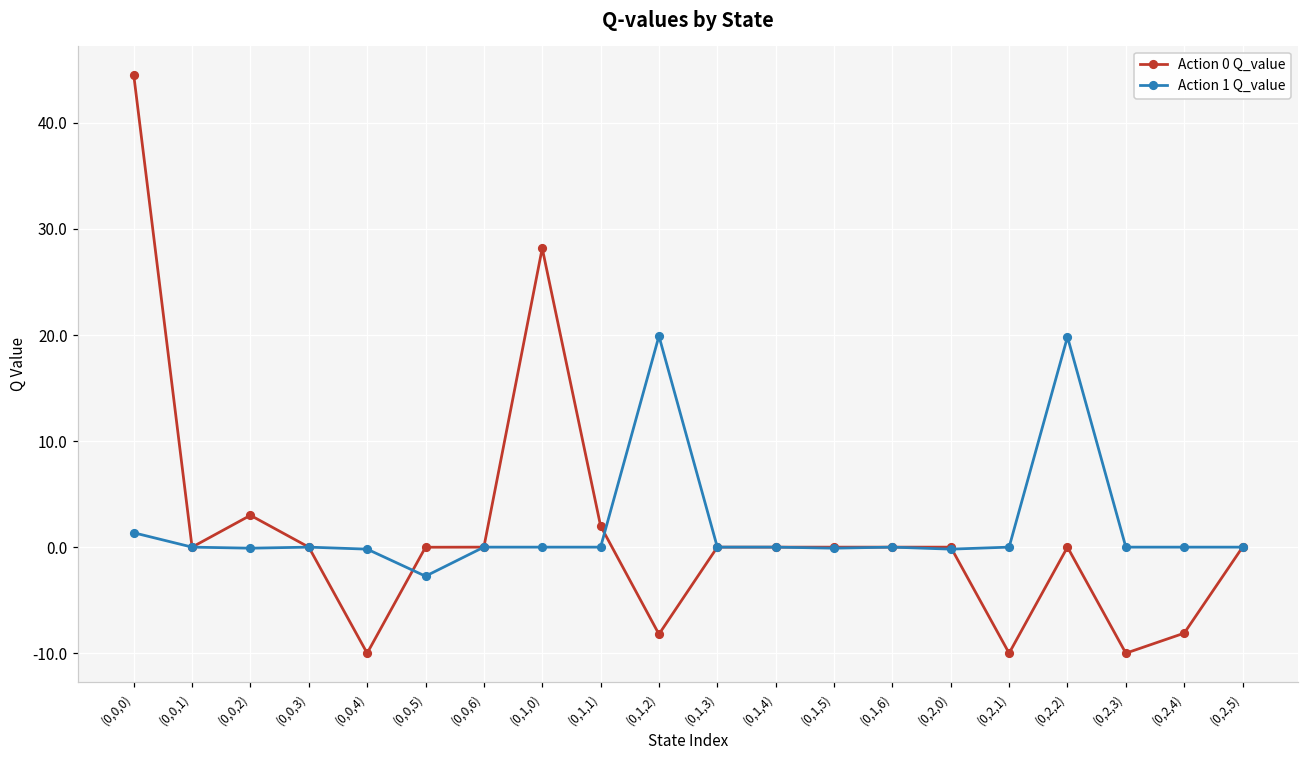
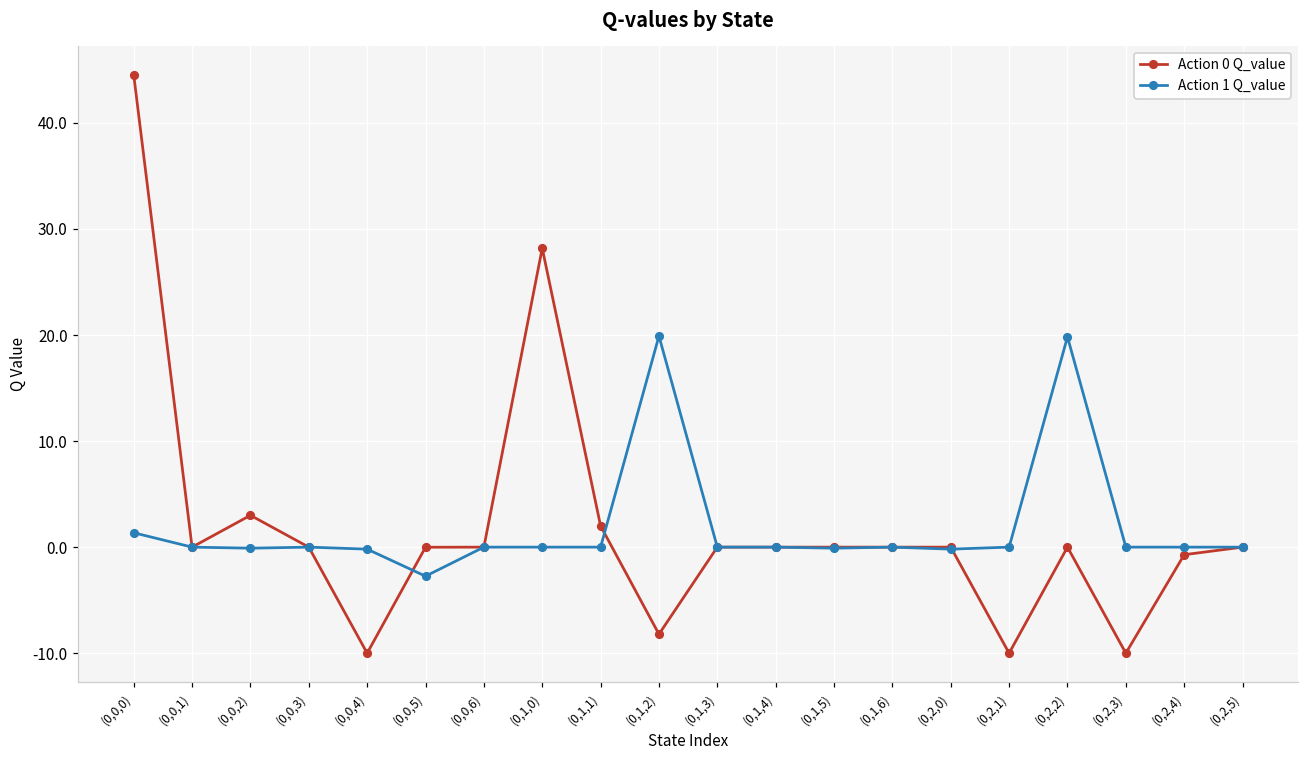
Action 0 Q_value, (0,2,4): -8 -> -1
